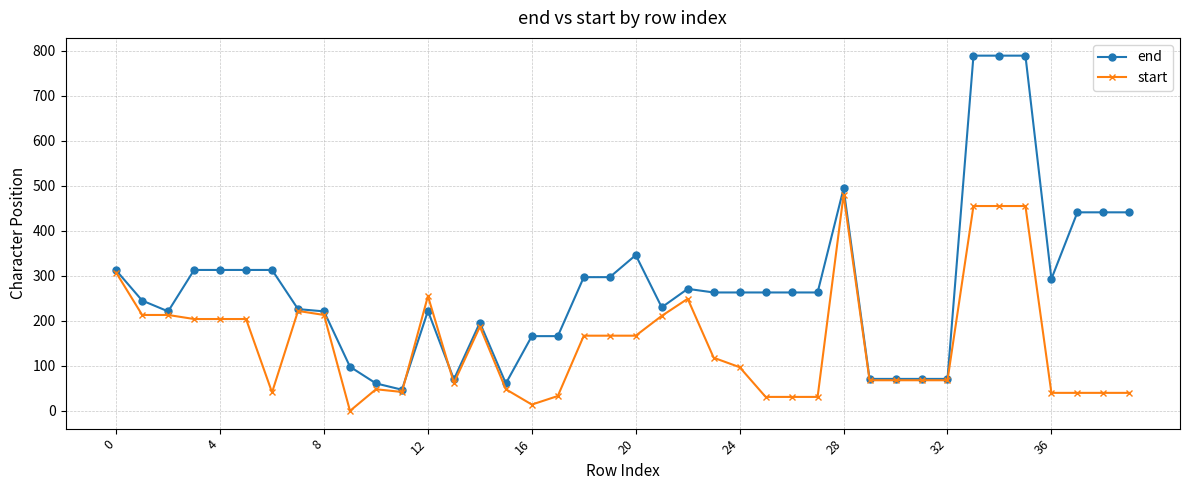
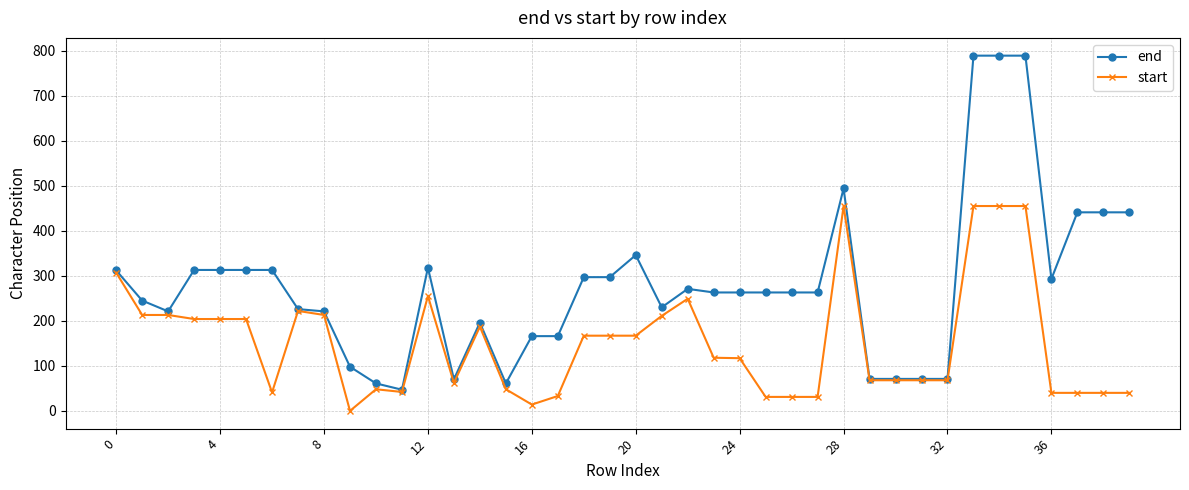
end, 12: 220 -> 320
start, 24: 100 -> 120
start, 28: 480 -> 460
